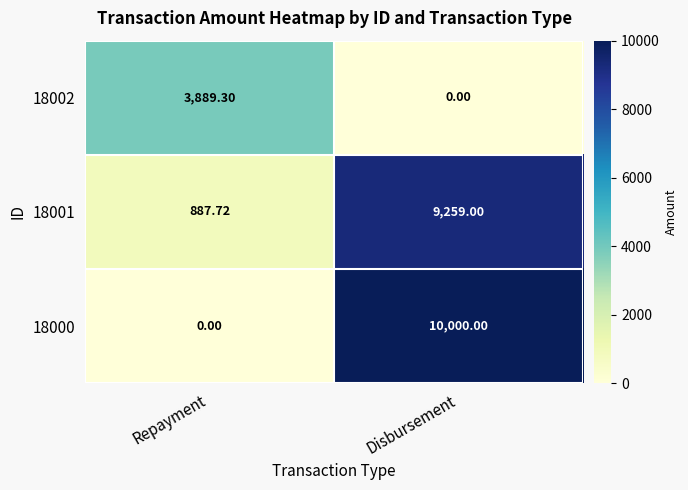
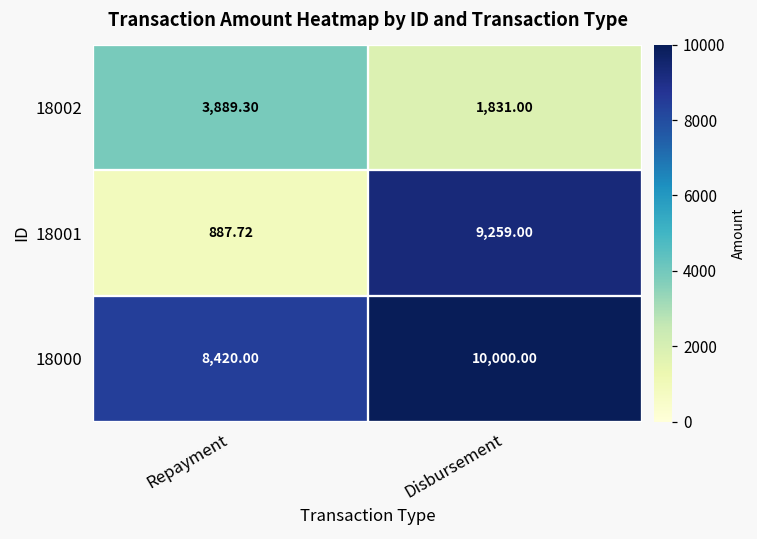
18002, Disbursement: 0.00 -> 1,831.00
18000, Repayment: 0.00 -> 8,420.00
